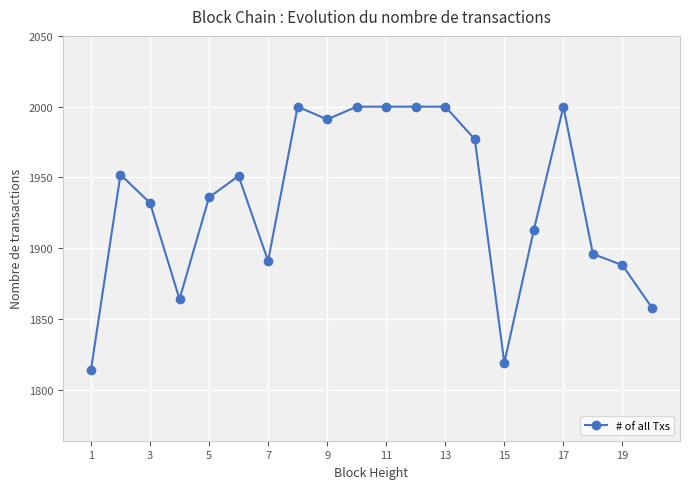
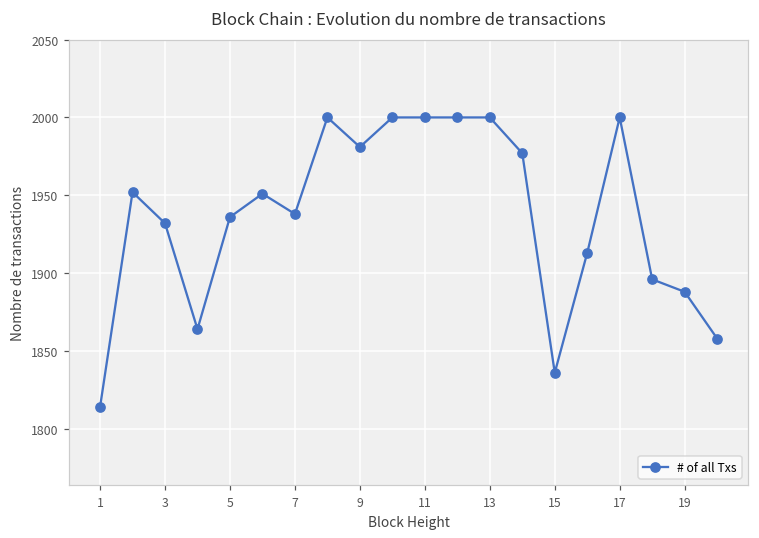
7: 1891 -> 1938
9: 1991 -> 1981
15: 1819 -> 1836
